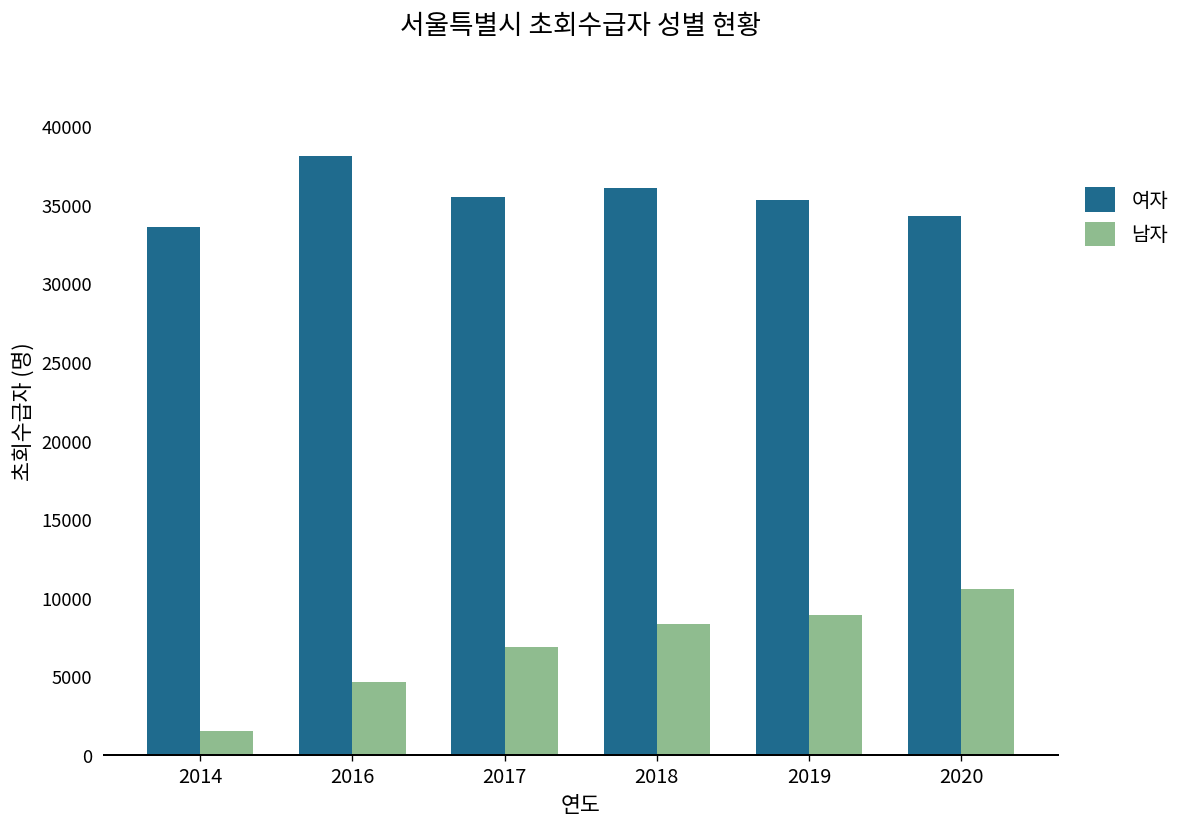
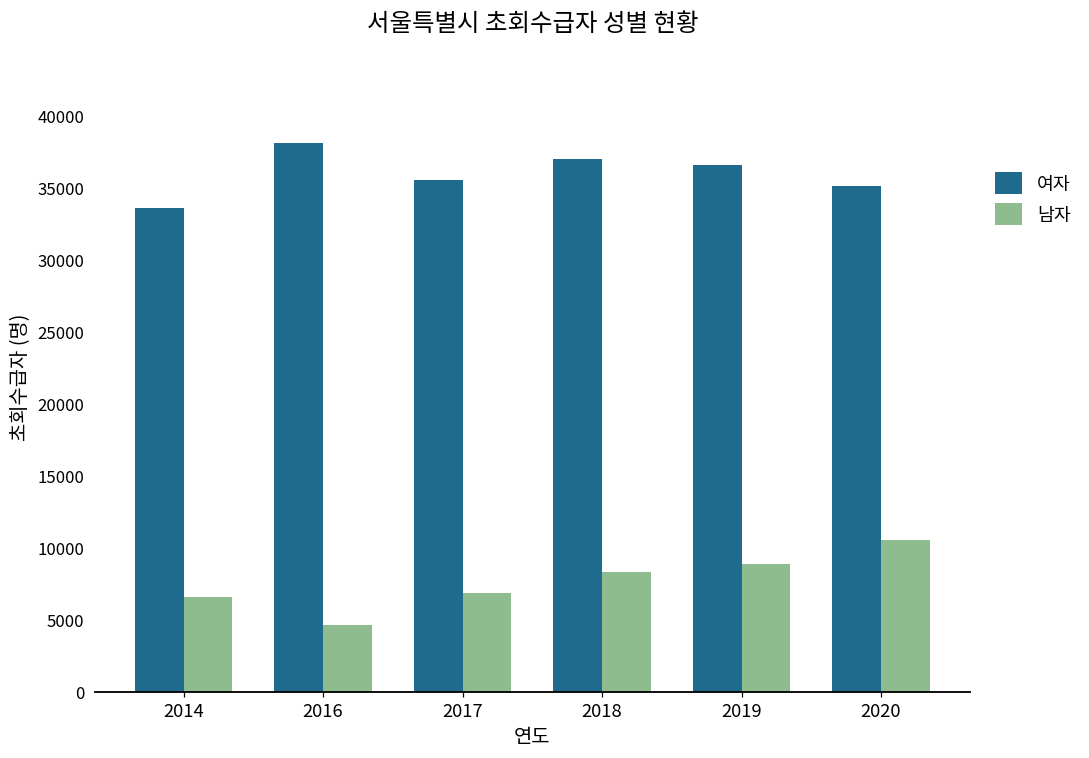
남자, 2014: 1500 -> 6500
여자, 2018: 36100 -> 37000
여자, 2019: 35300 -> 36500
여자, 2020: 34300 -> 35100
